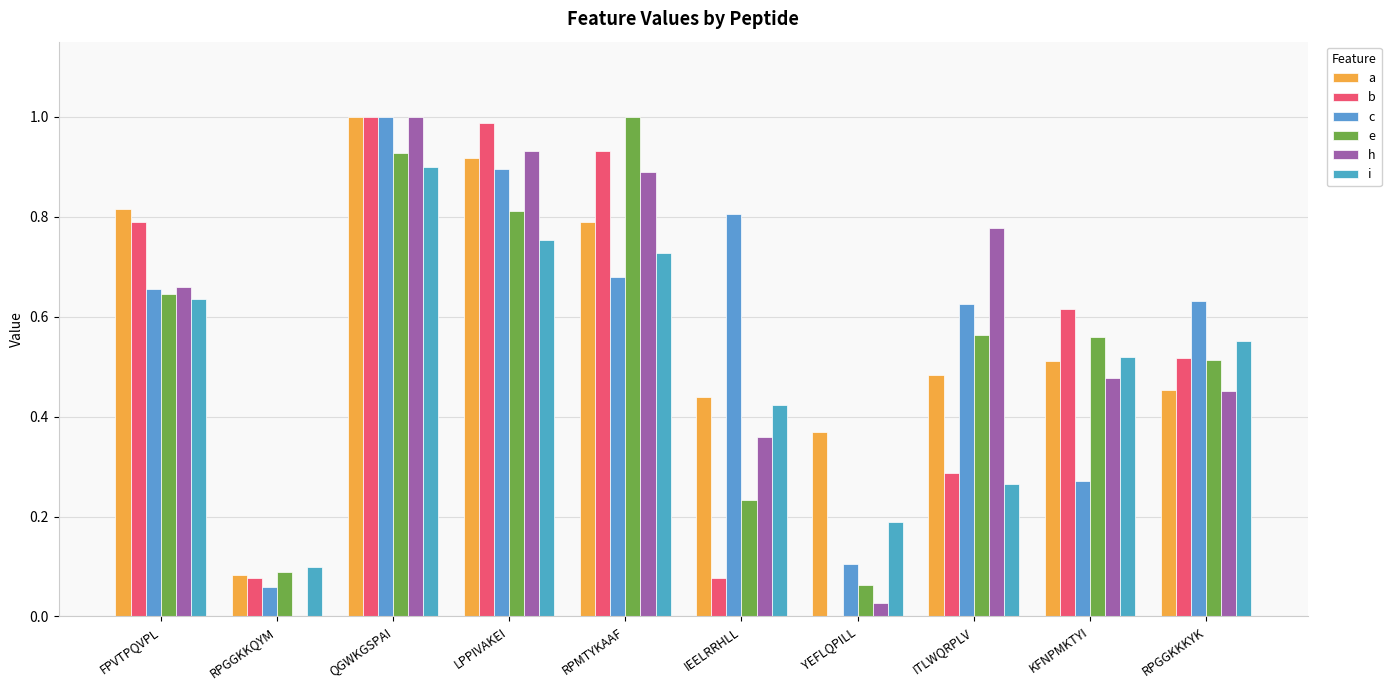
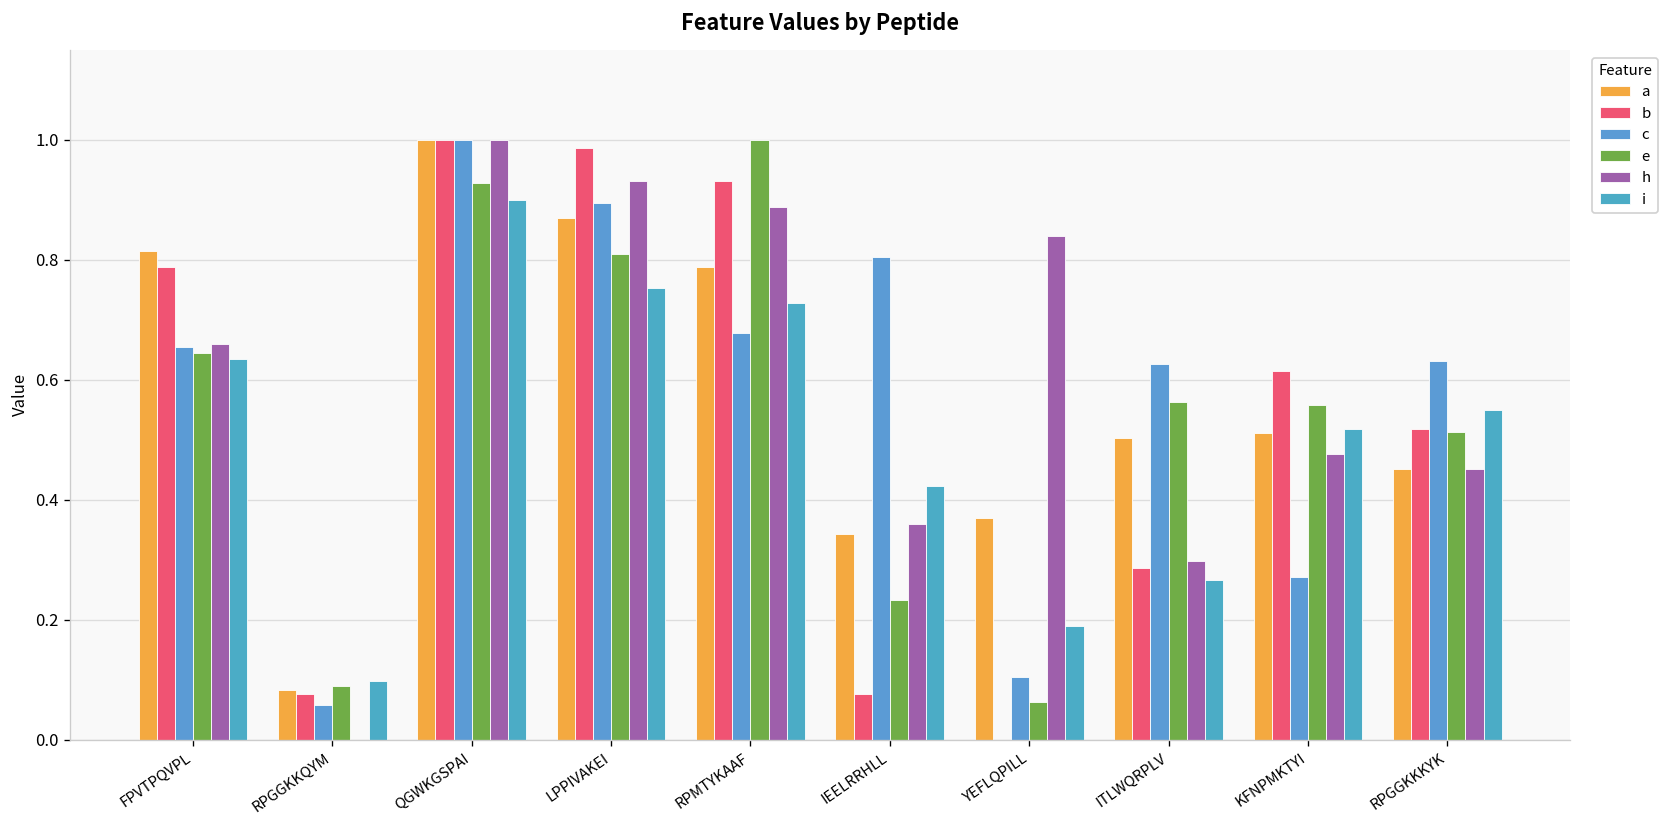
a, LPPIVAKEI: 0.92 -> 0.87
a, IEELRRHLL: 0.44 -> 0.34
h, YEFLQPILL: 0.03 -> 0.84
a, ITLWQRPLV: 0.48 -> 0.50
h, ITLWQRPLV: 0.78 -> 0.30
